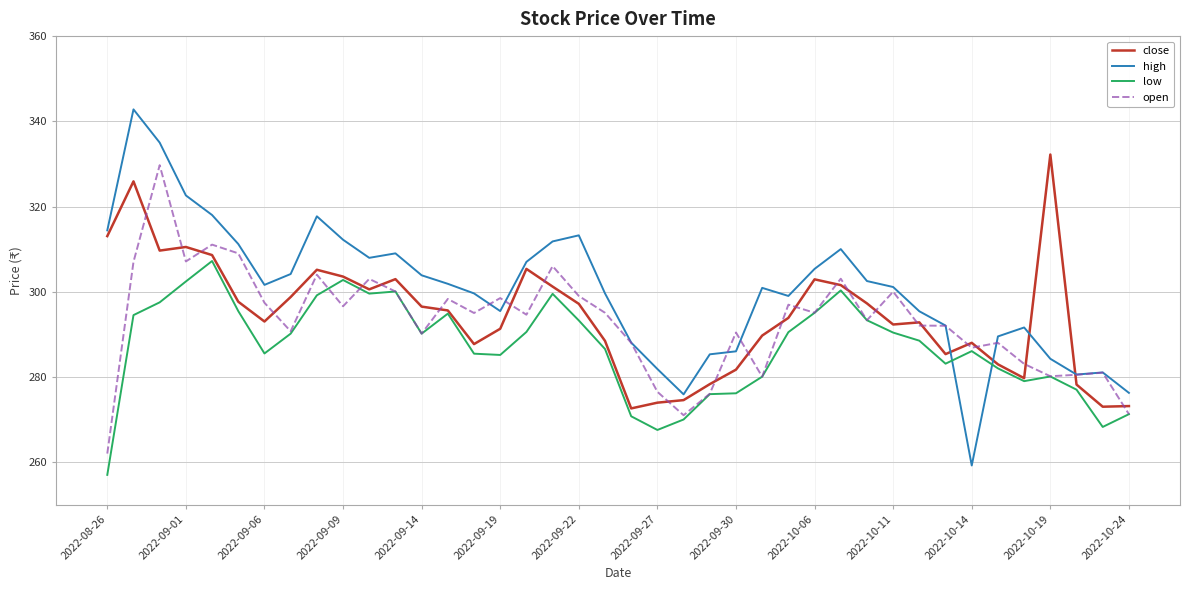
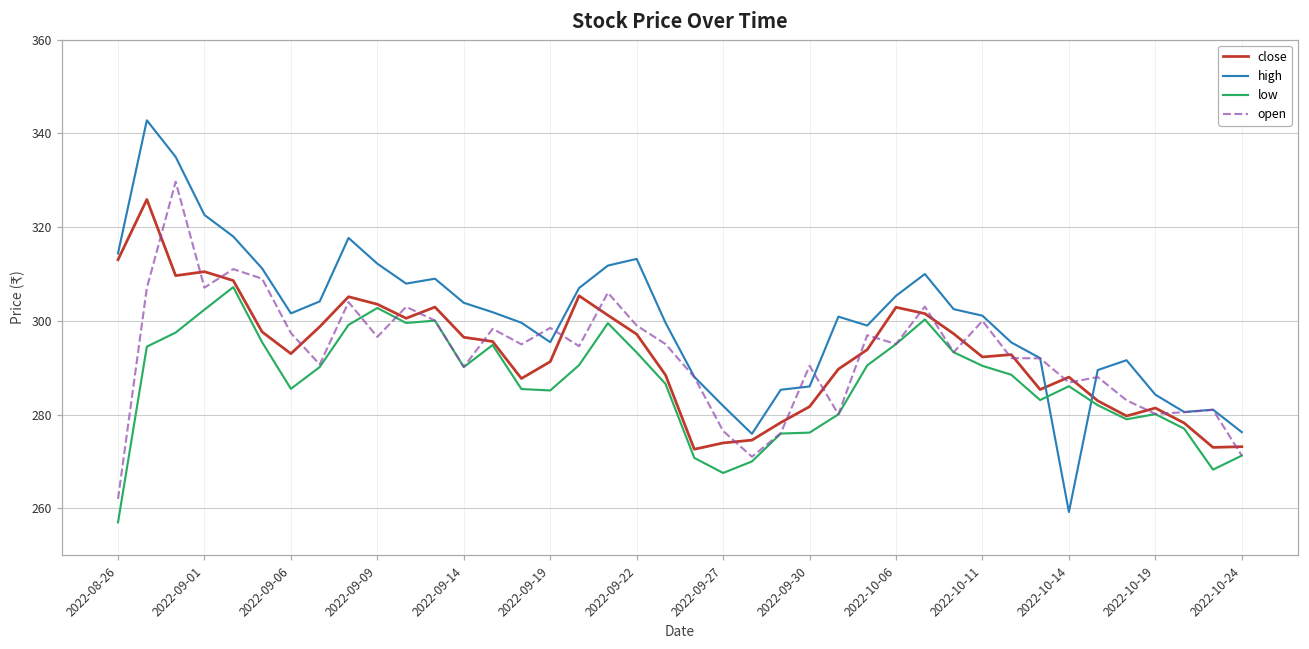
close, 2022-10-19: 332 -> 281
